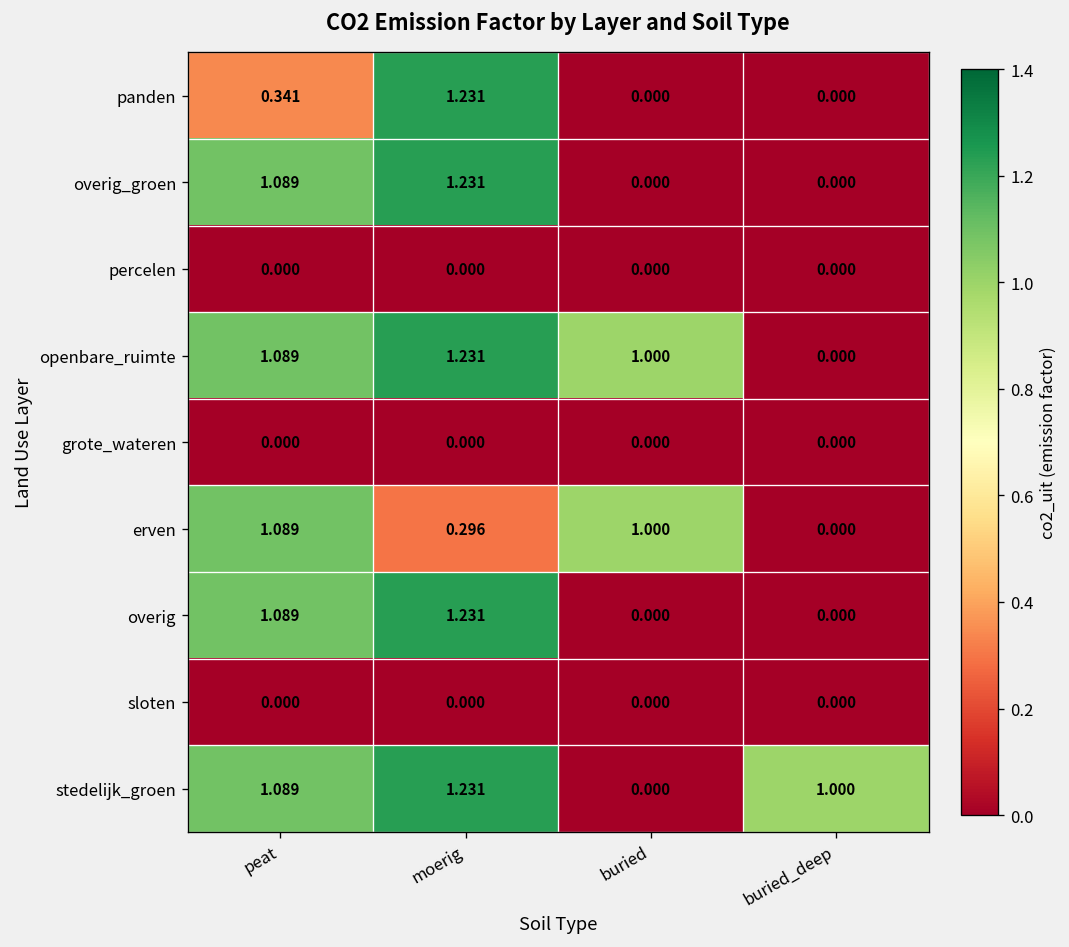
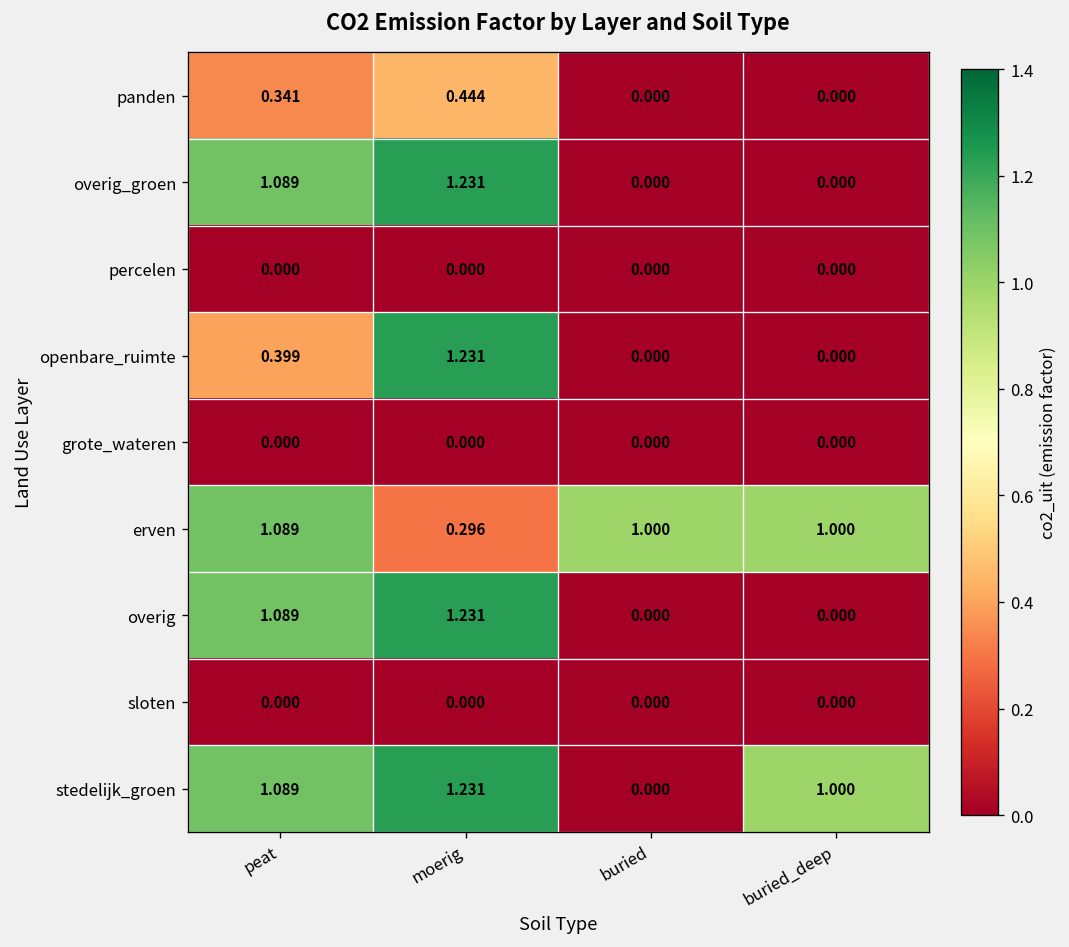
panden, moerig: 1.231 -> 0.444
openbare_ruimte, peat: 1.089 -> 0.399
openbare_ruimte, buried: 1.000 -> 0.000
erven, buried_deep: 0.000 -> 1.000
